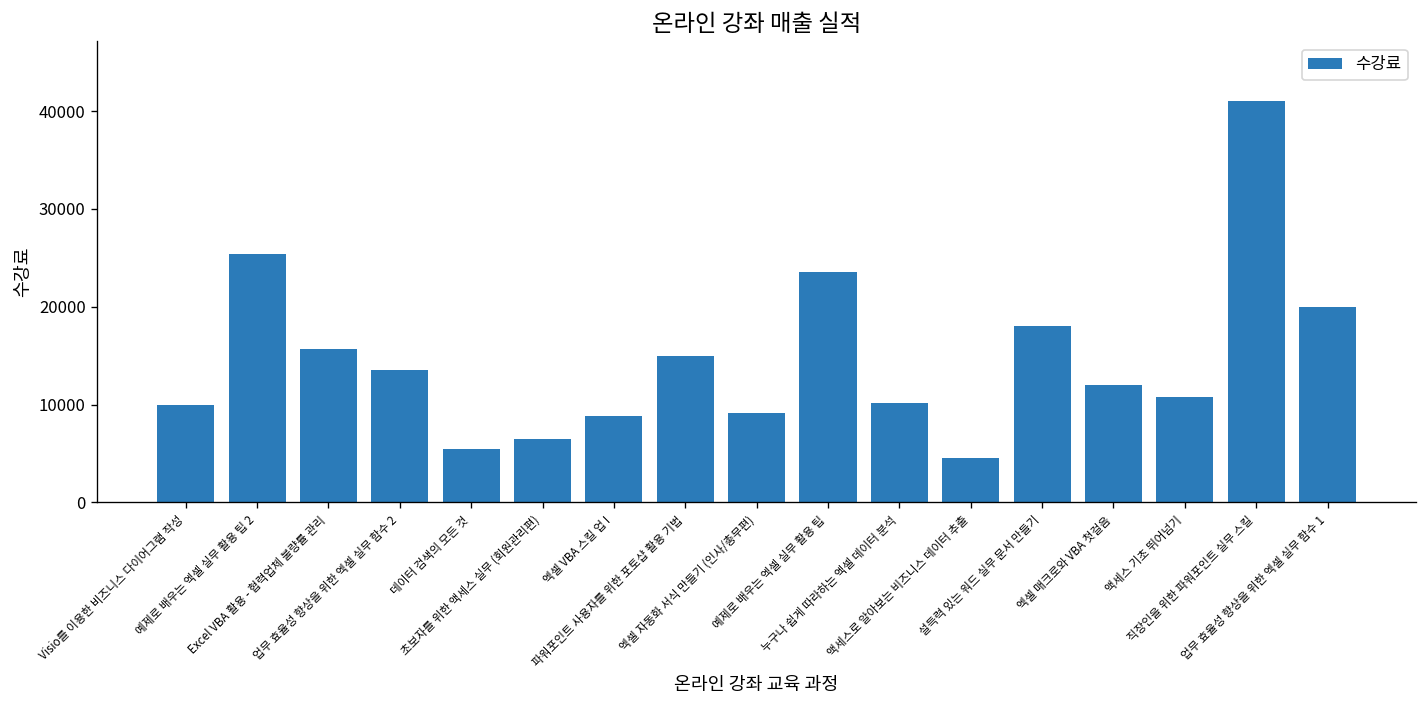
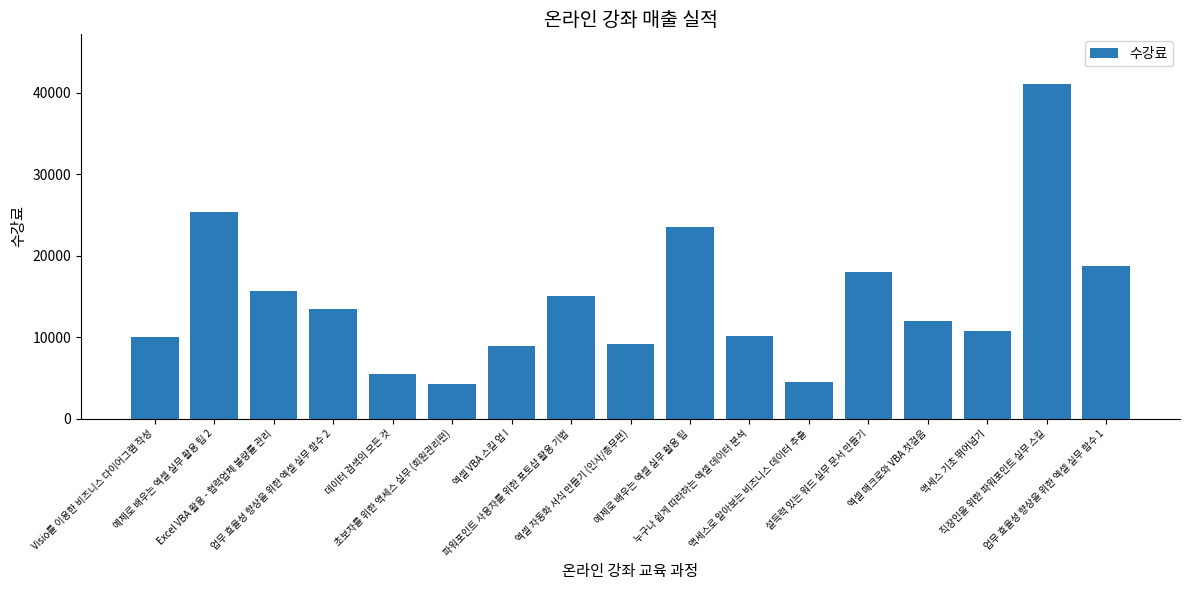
초보자를 위한 액세스 실무 (회원관리편): 7000 -> 4000
업무 효율성 향상을 위한 엑셀 실무 함수 1: 20000 -> 19000
